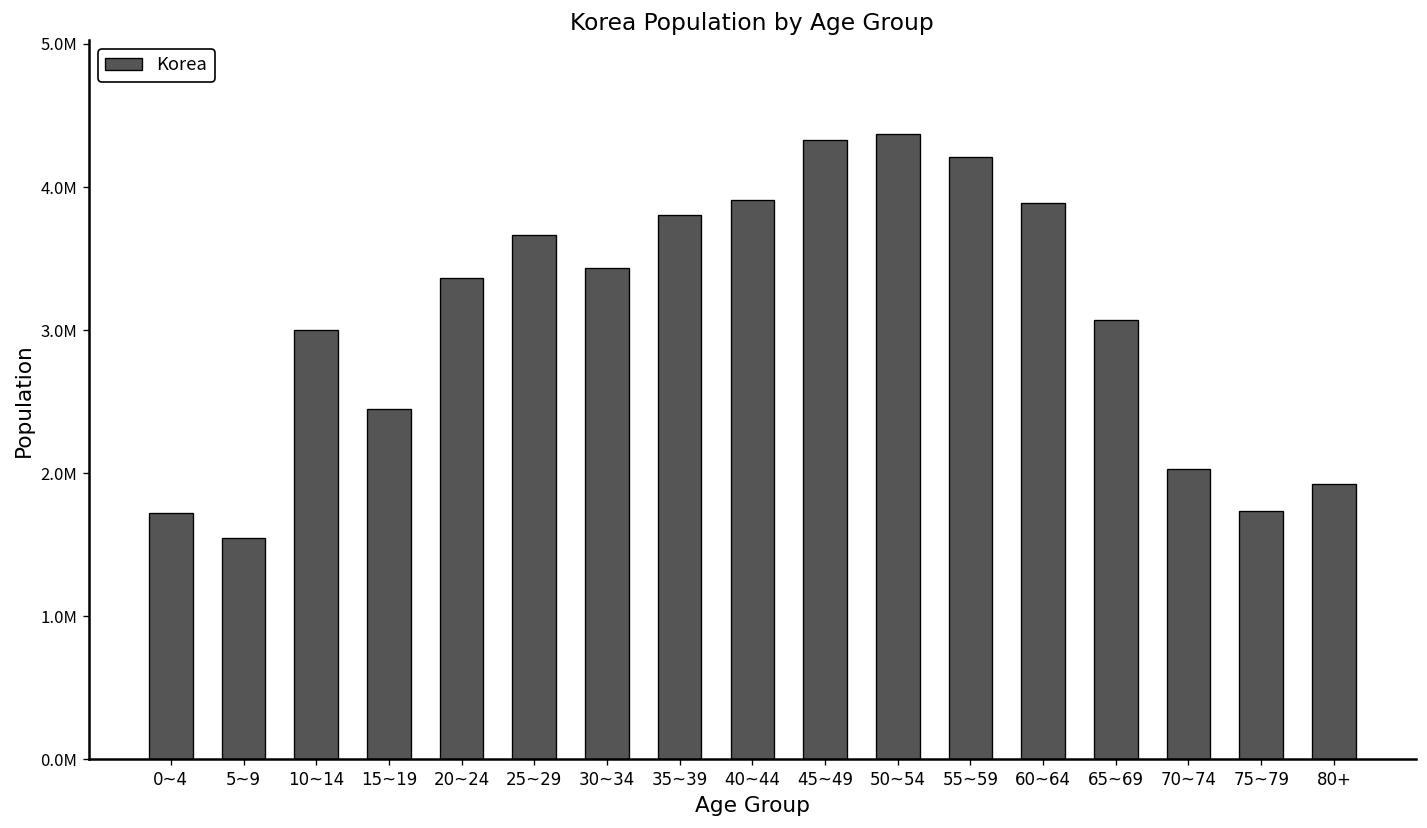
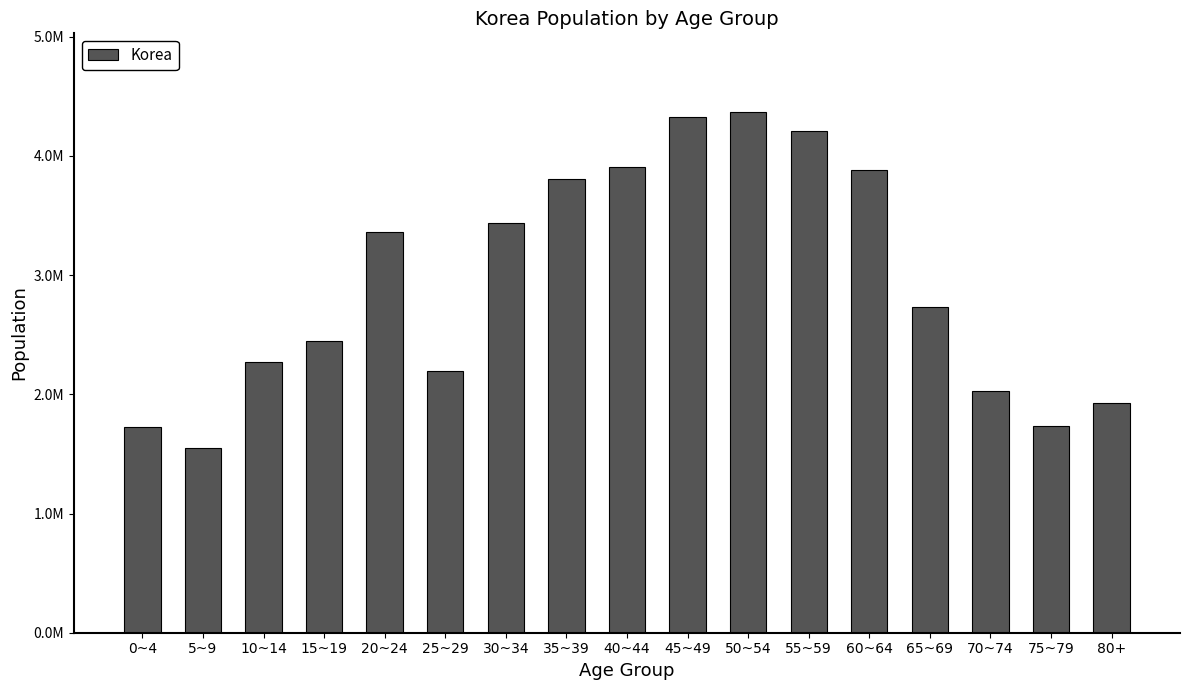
10~14: 3000000 -> 2270000
25~29: 3670000 -> 2190000
65~69: 3070000 -> 2730000
